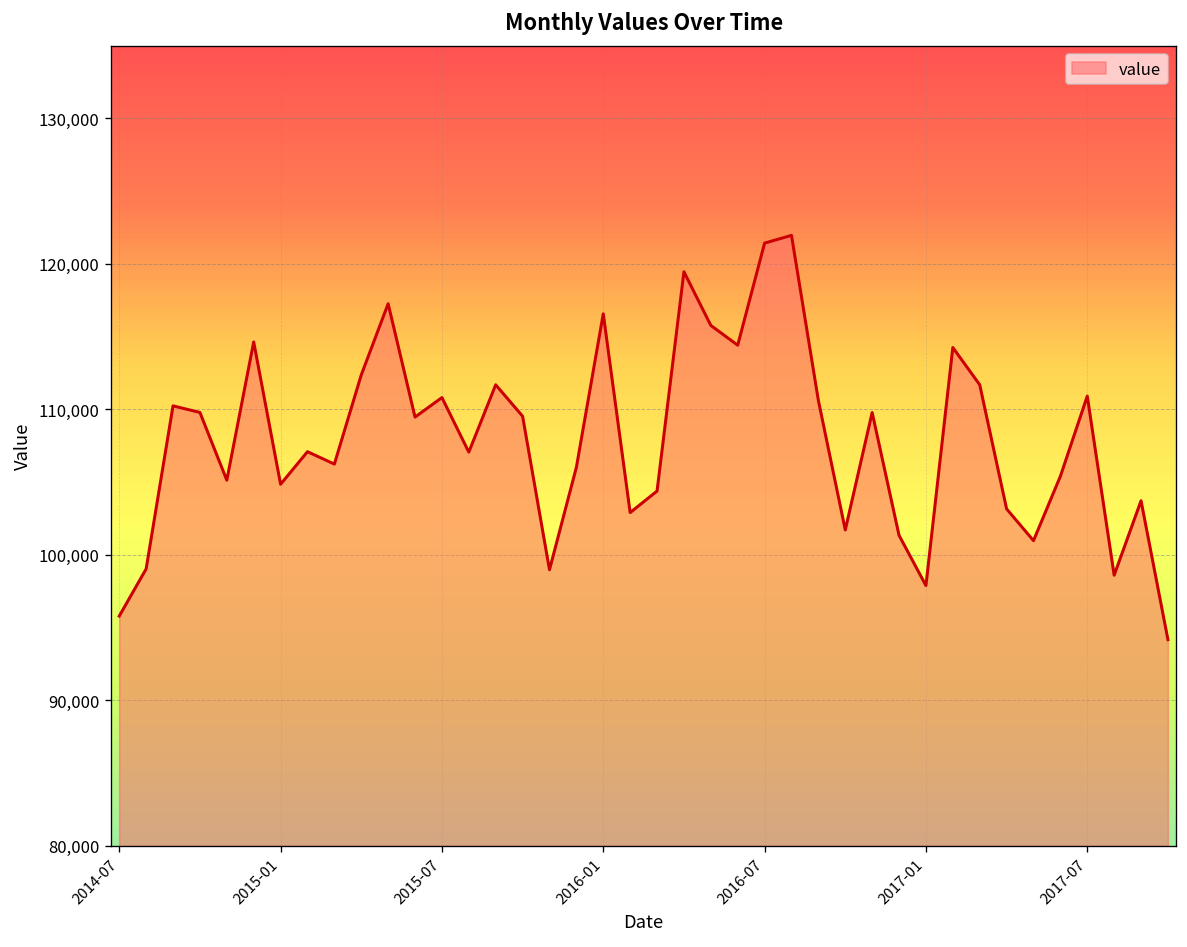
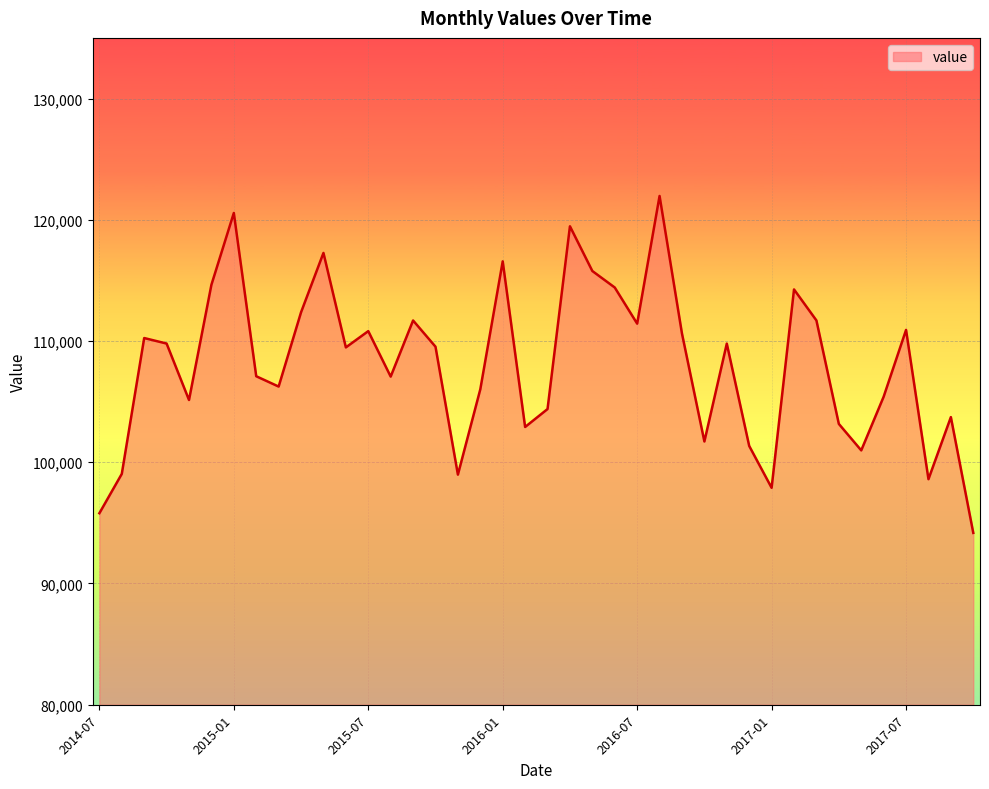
2015-01: 104,900 -> 120,600
2016-07: 121,400 -> 111,400
